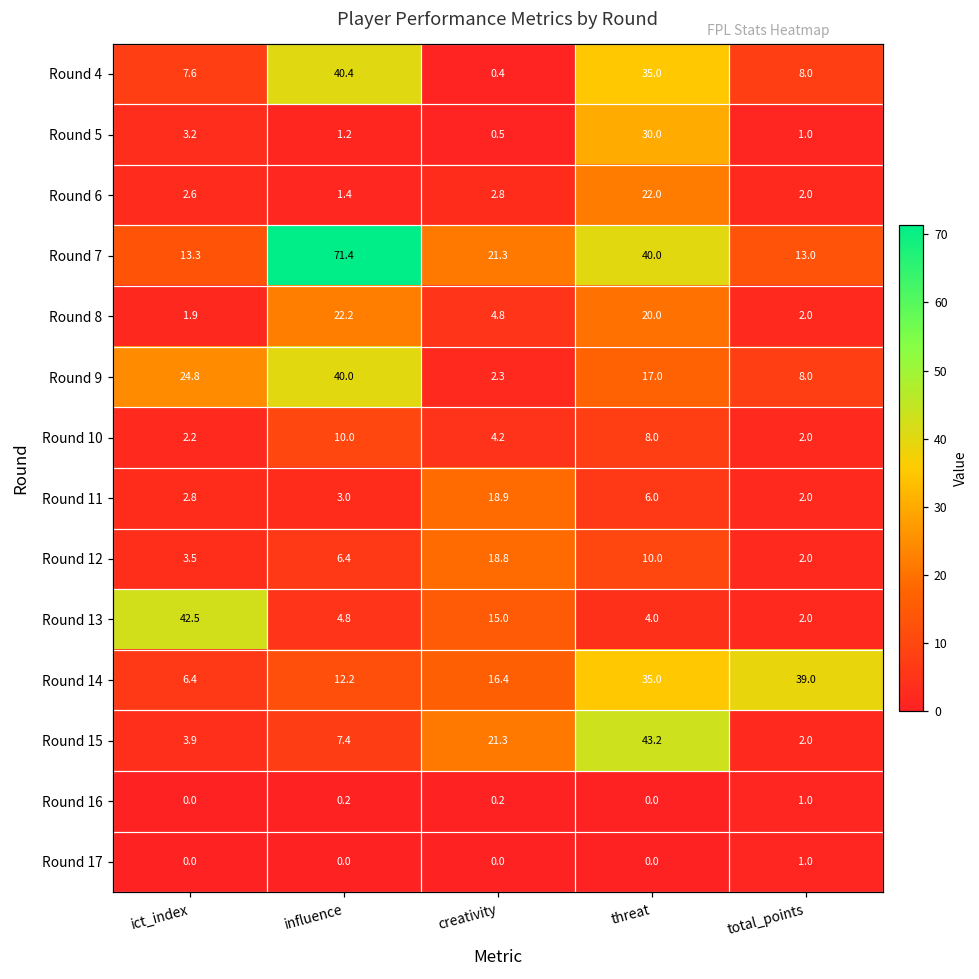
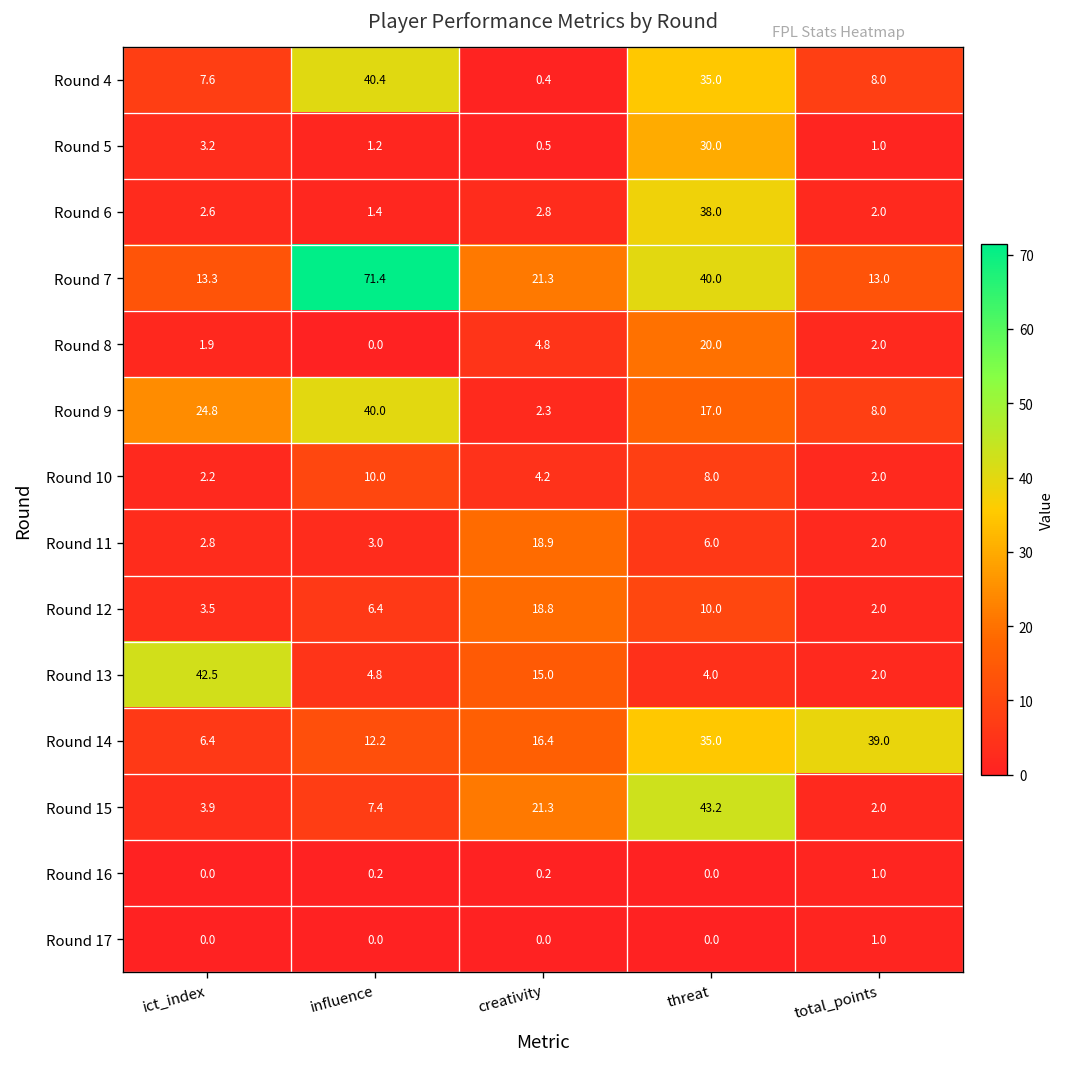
Round 6, threat: 22.0 -> 38.0
Round 8, influence: 22.2 -> 0.0
